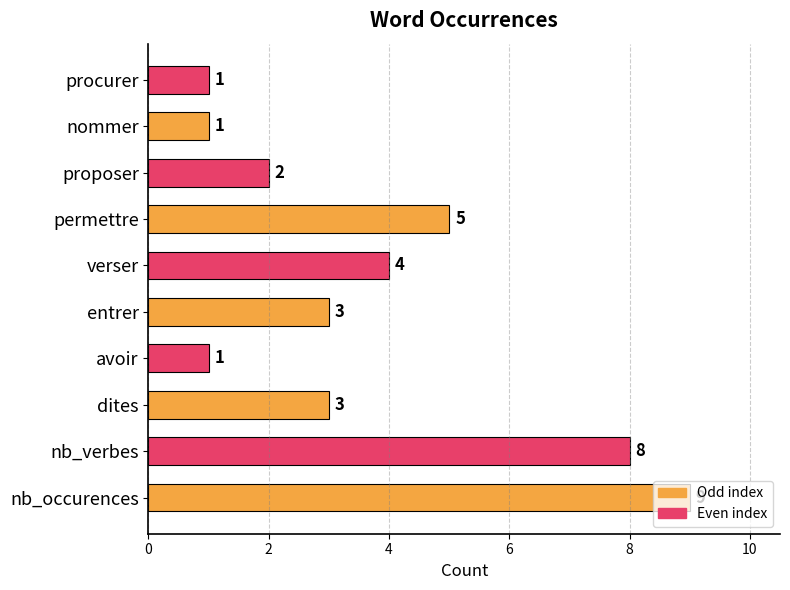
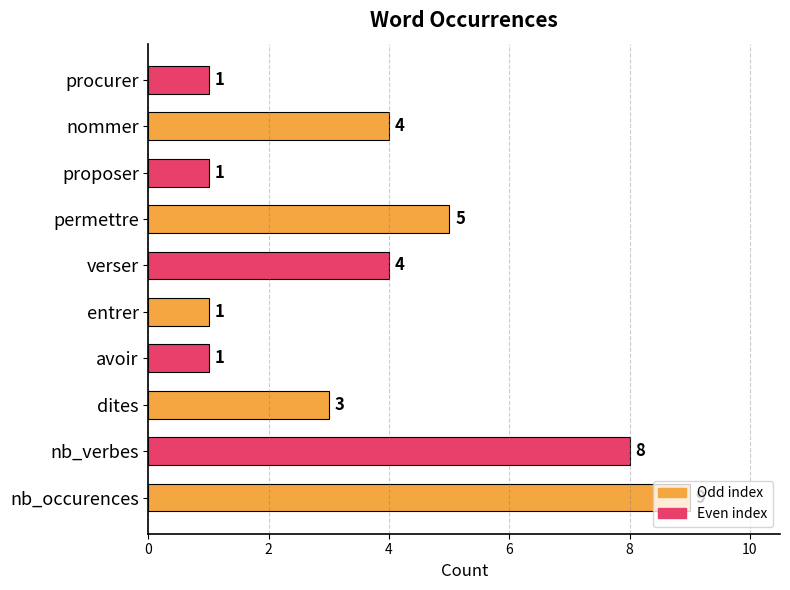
nommer: 1 -> 4
proposer: 2 -> 1
entrer: 3 -> 1
